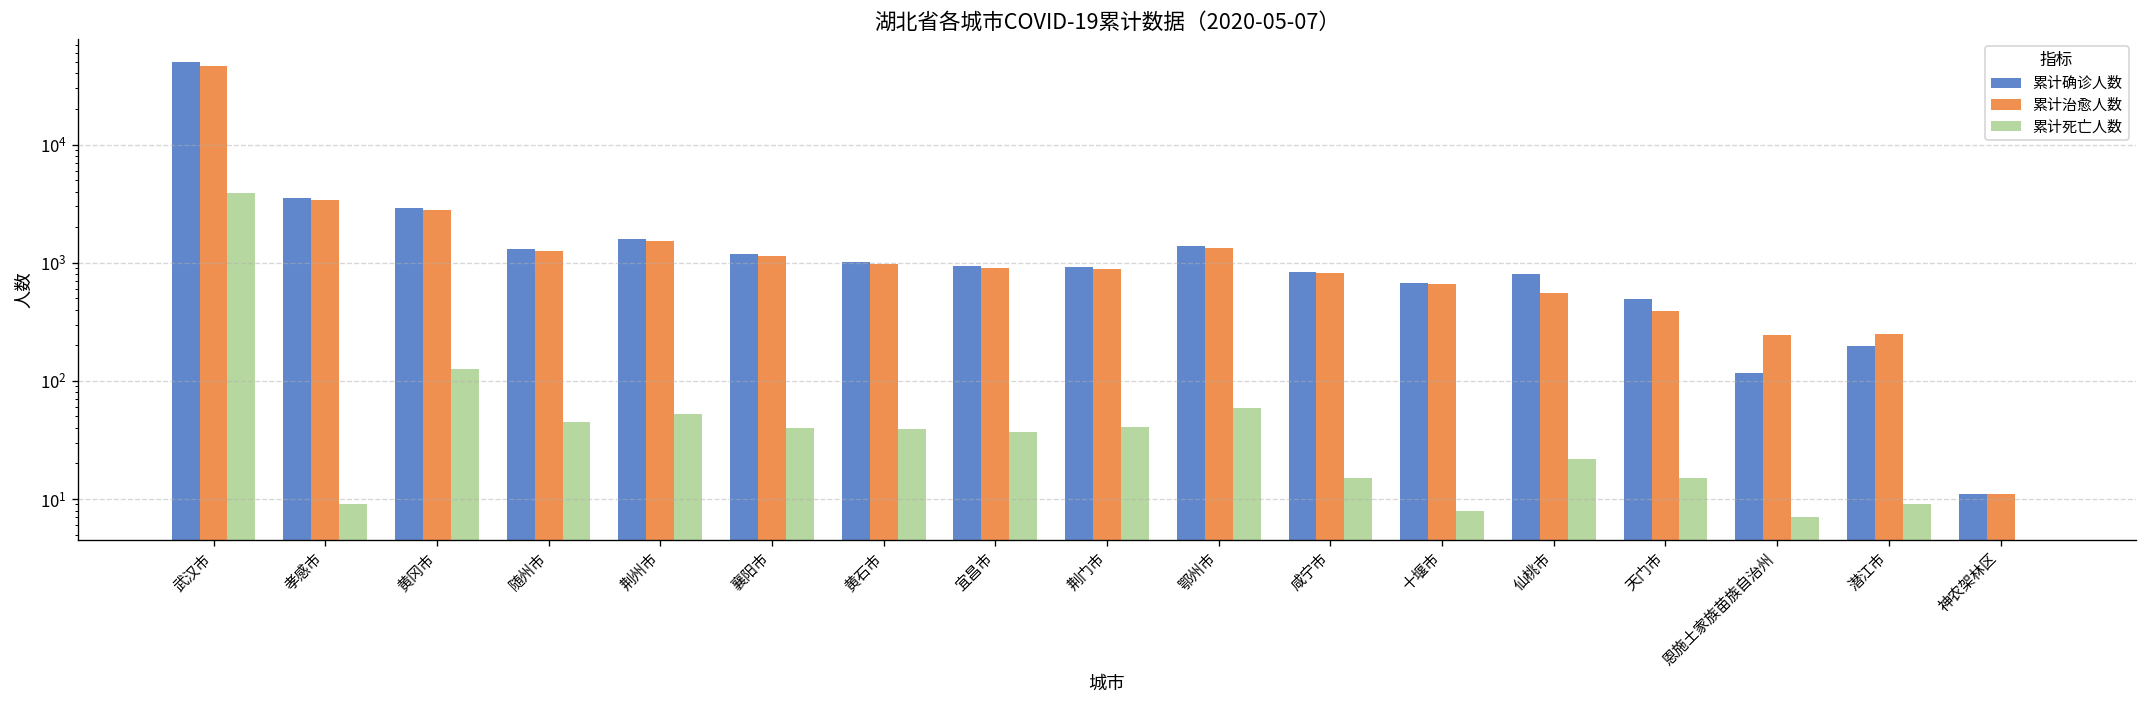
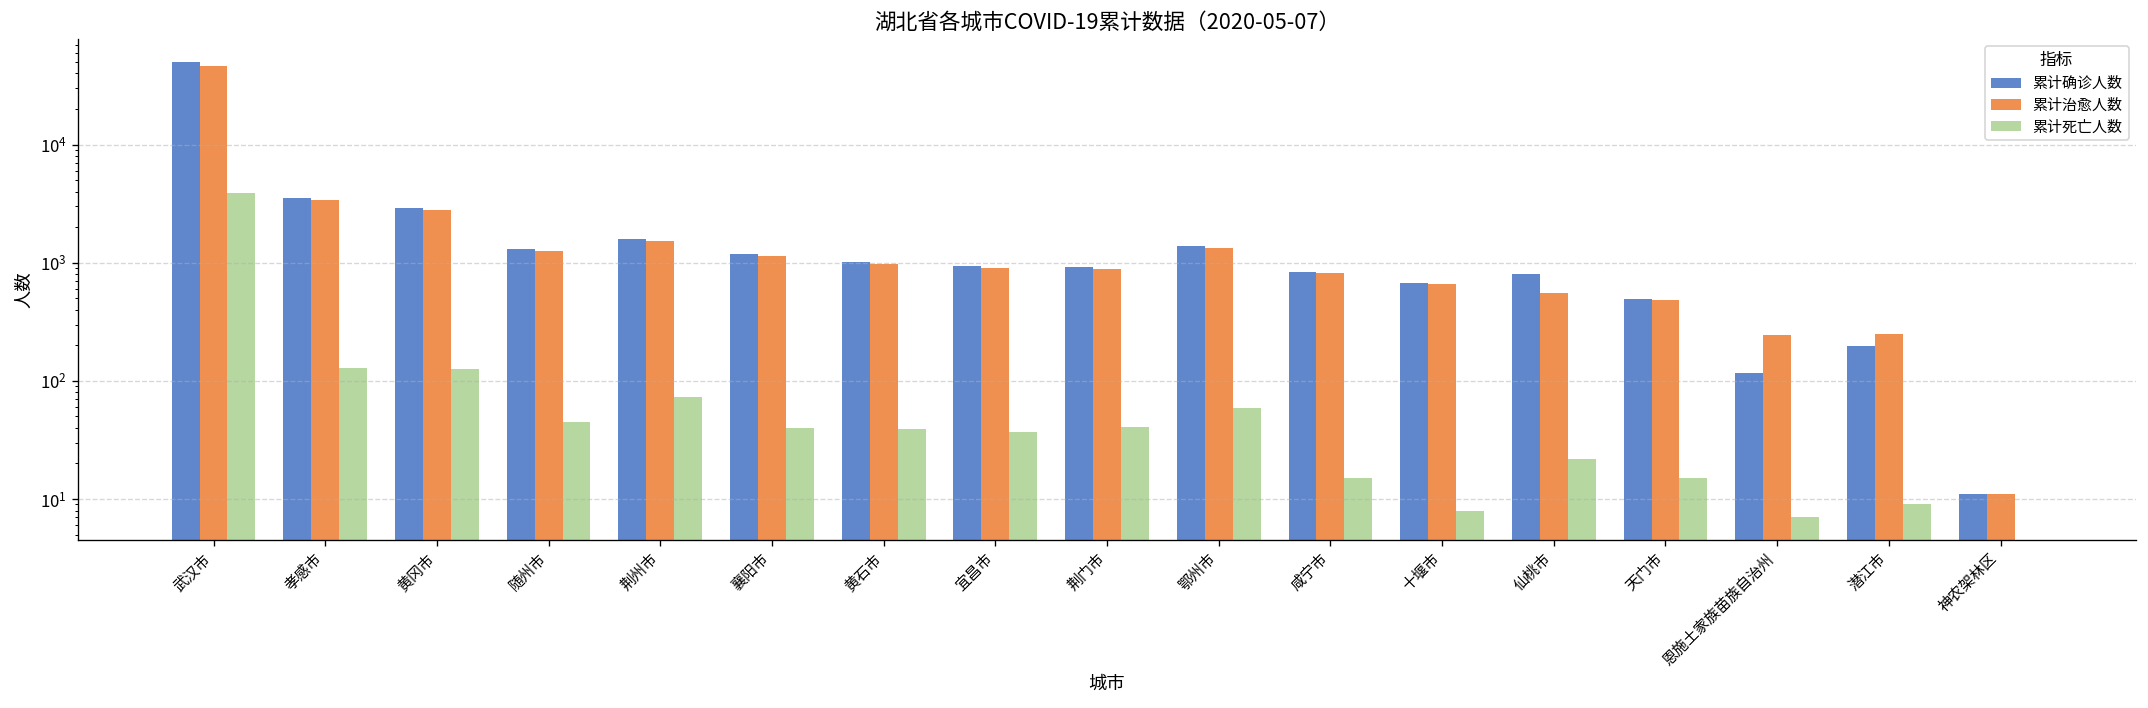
累计死亡人数, 孝感市: 9 -> 130
累计死亡人数, 荆州市: 50 -> 70
累计治愈人数, 天门市: 390 -> 500
